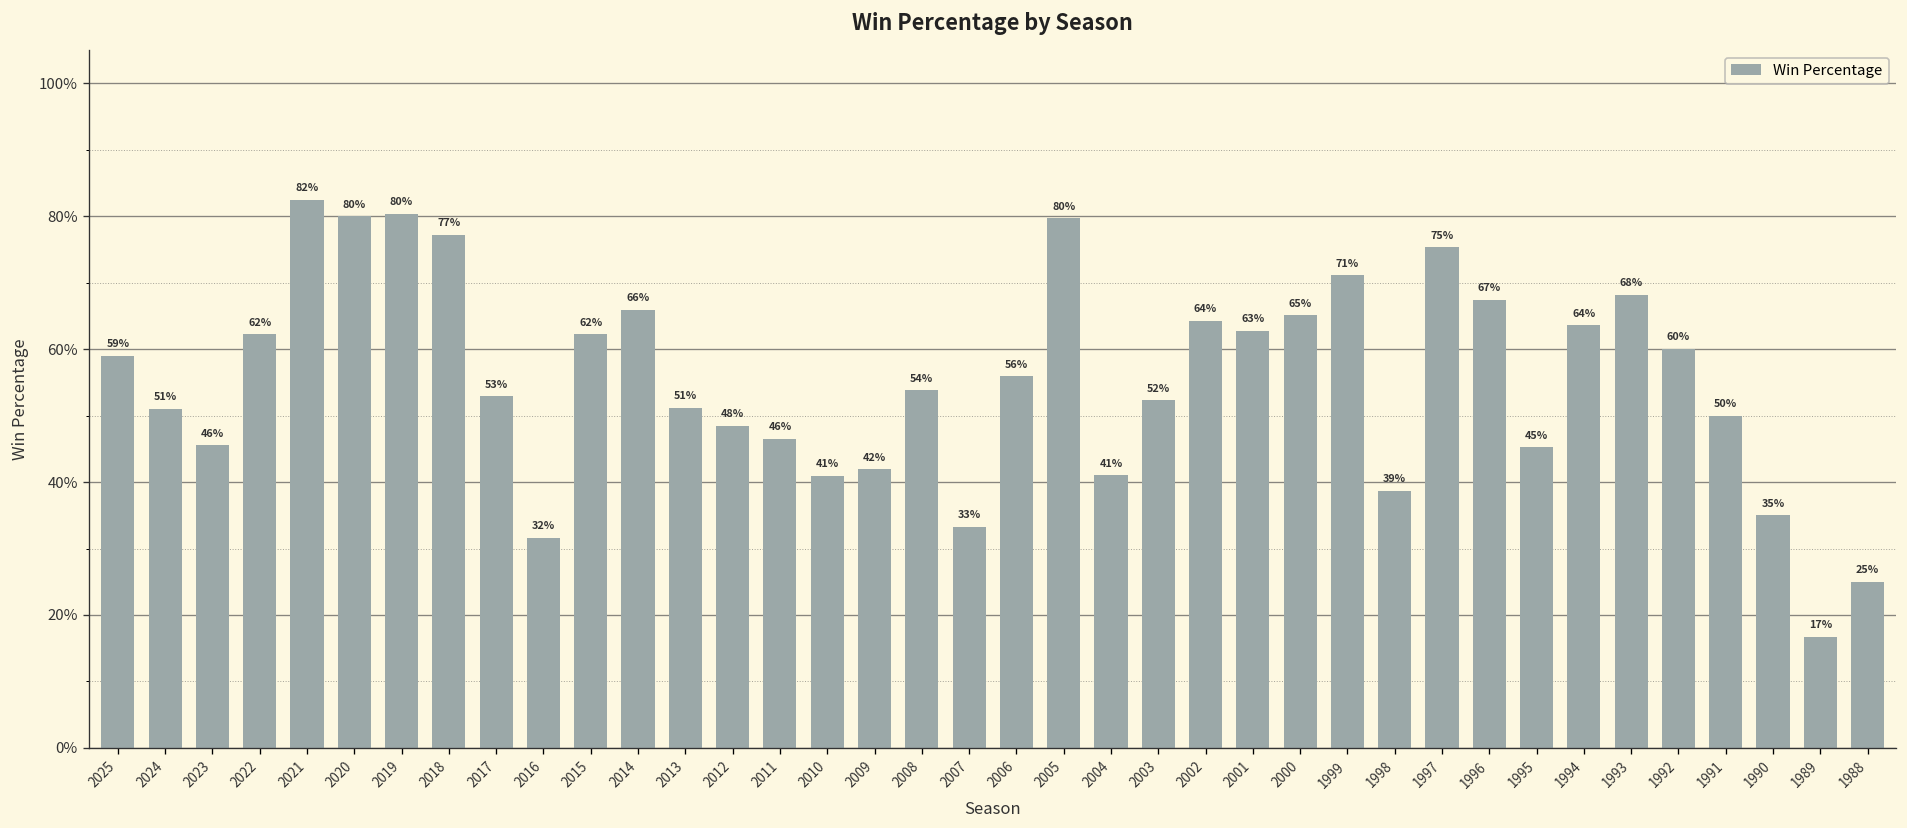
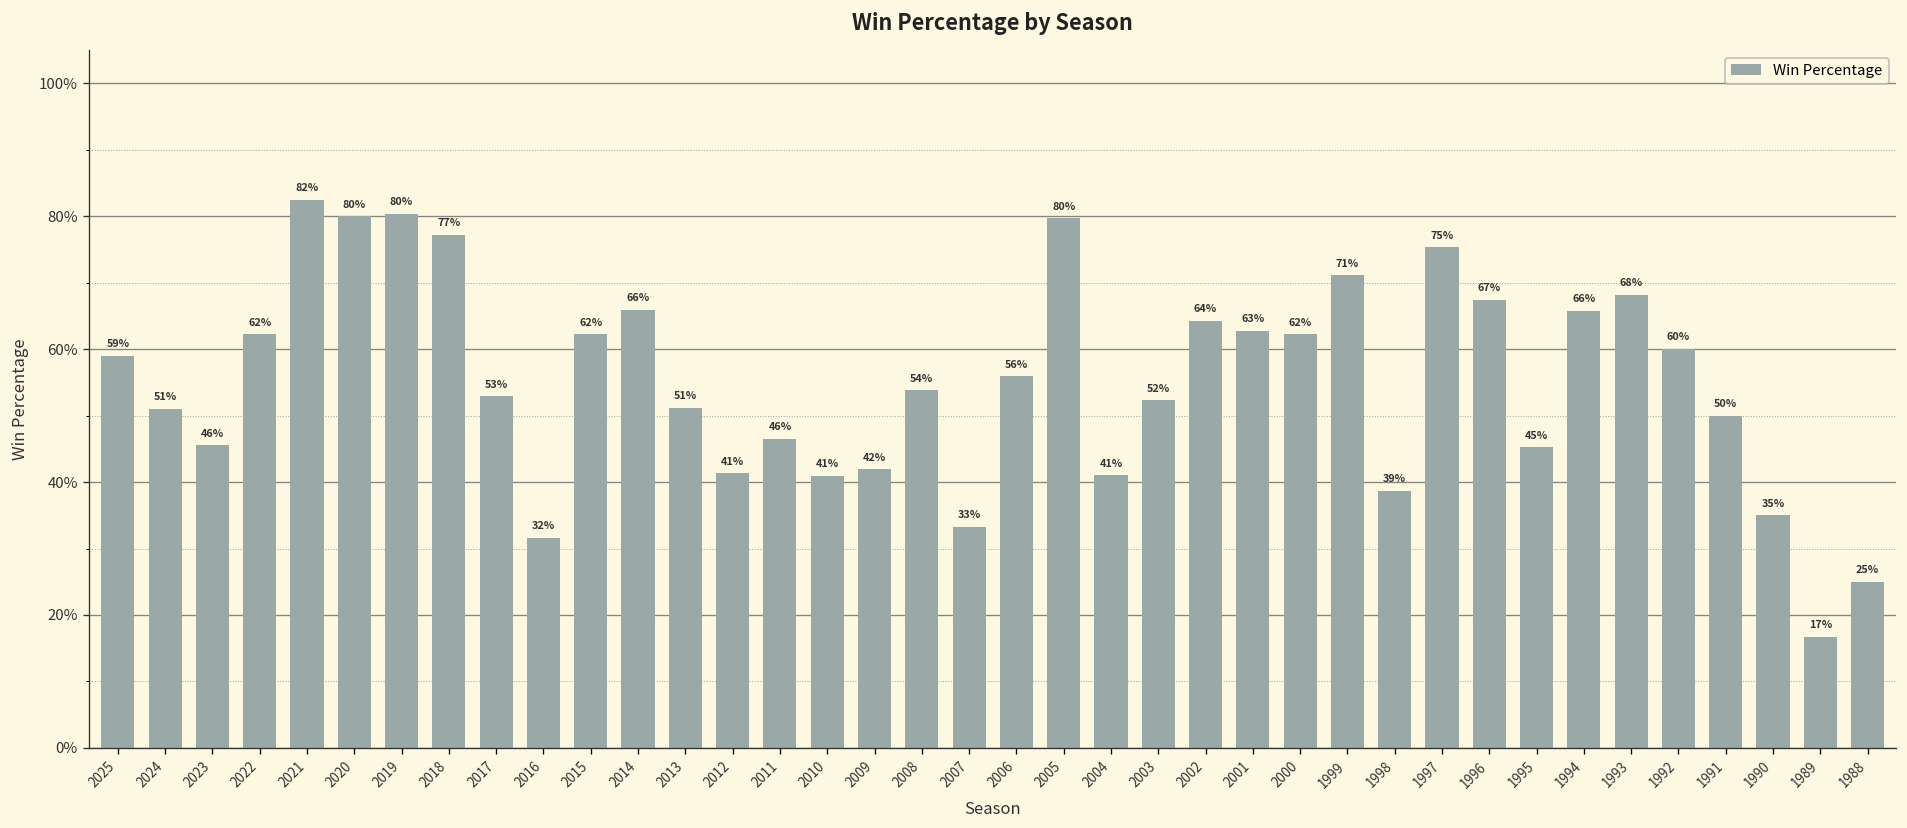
2012: 48% -> 41%
2000: 65% -> 62%
1994: 64% -> 66%
